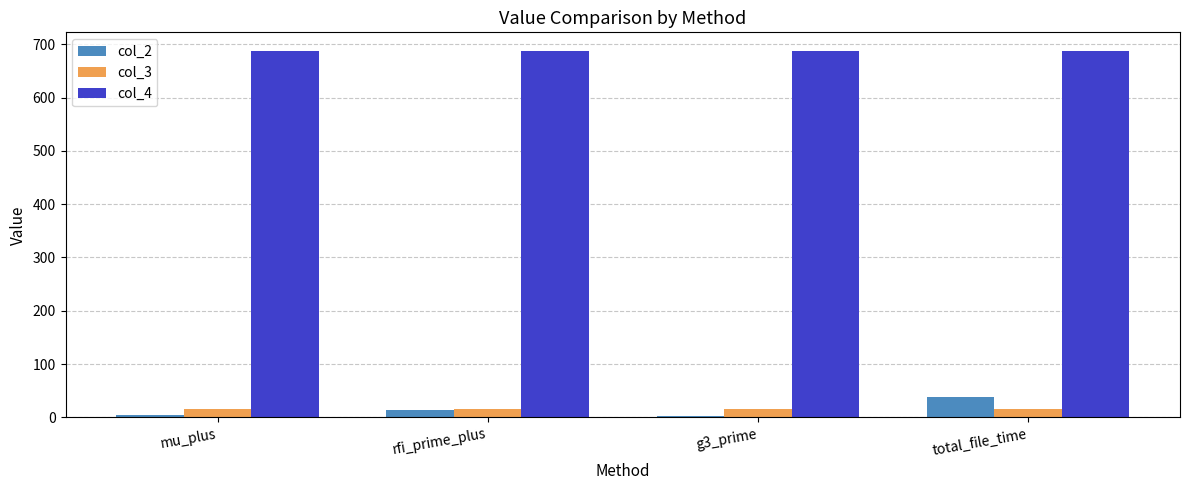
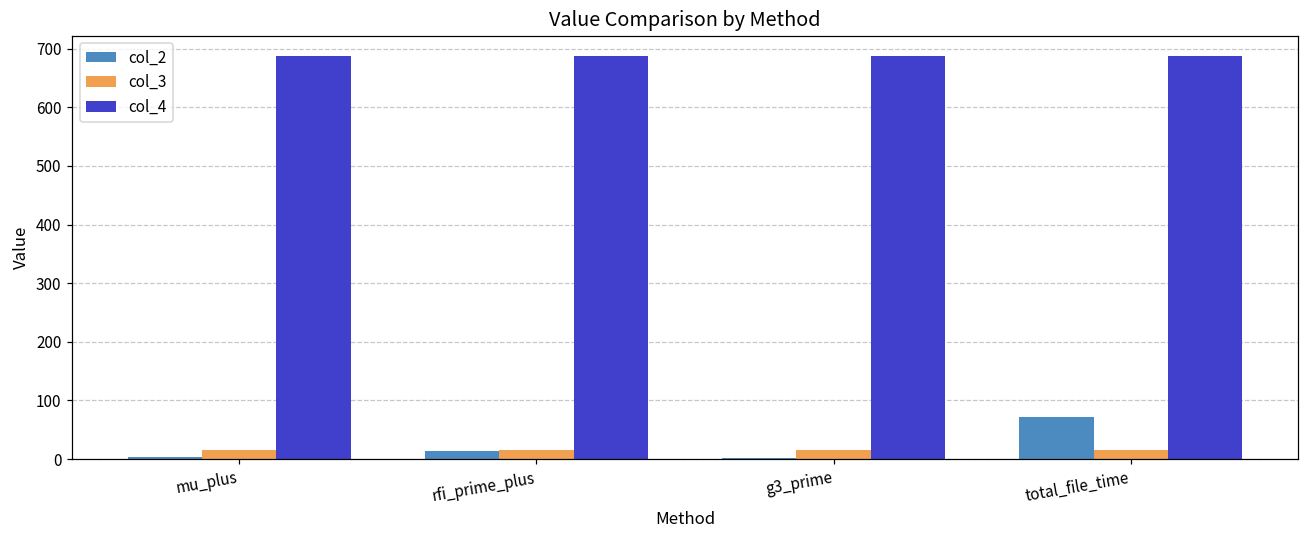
col_2, total_file_time: 40 -> 70
